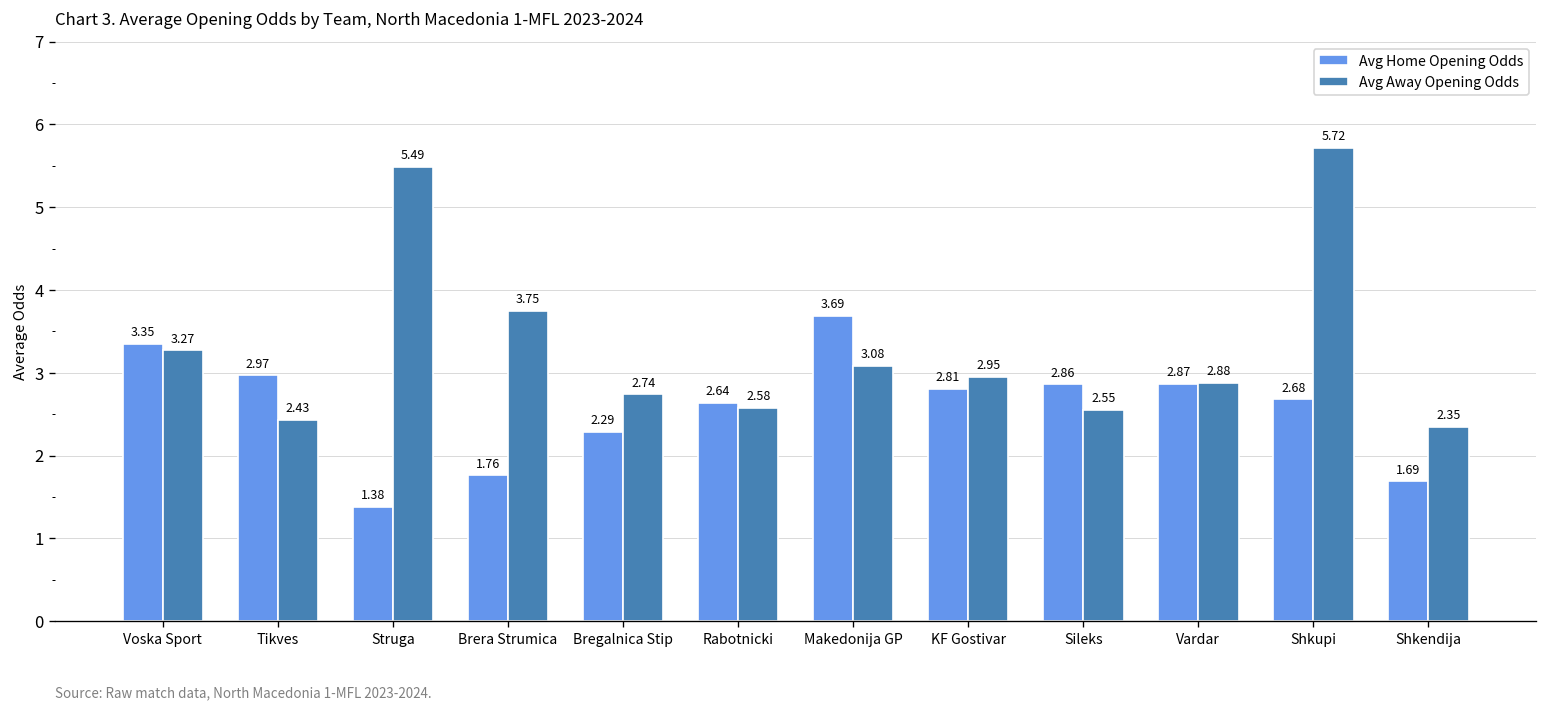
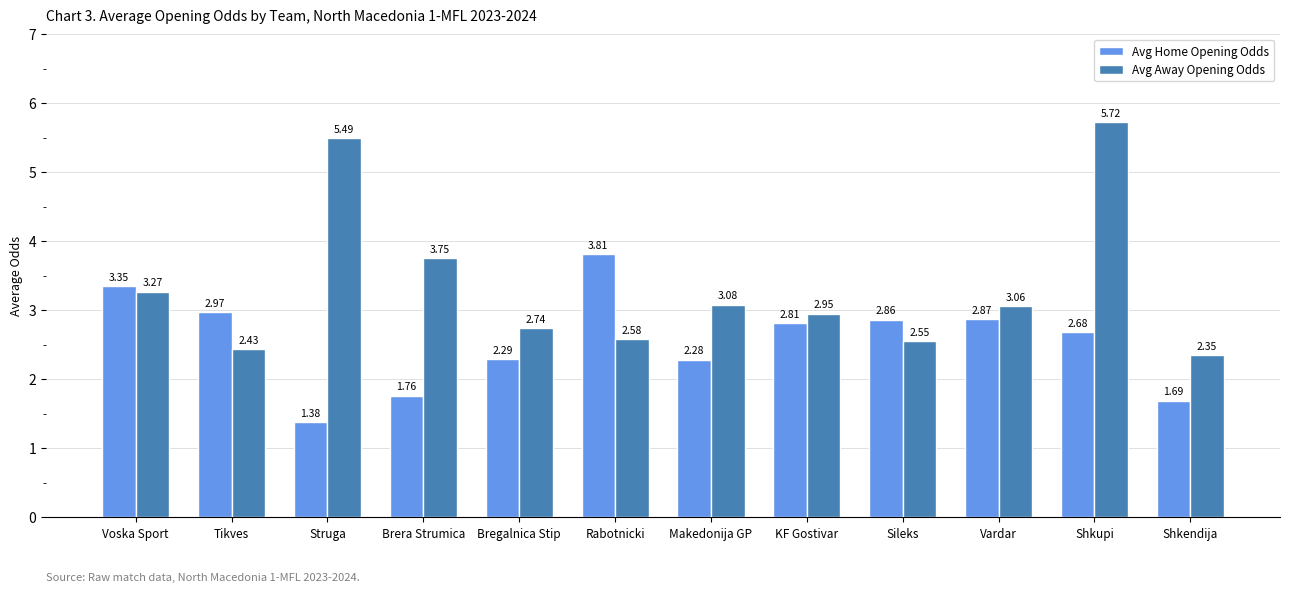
Avg Home Opening Odds, Rabotnicki: 2.64 -> 3.81
Avg Home Opening Odds, Makedonija GP: 3.69 -> 2.28
Avg Away Opening Odds, Vardar: 2.88 -> 3.06
